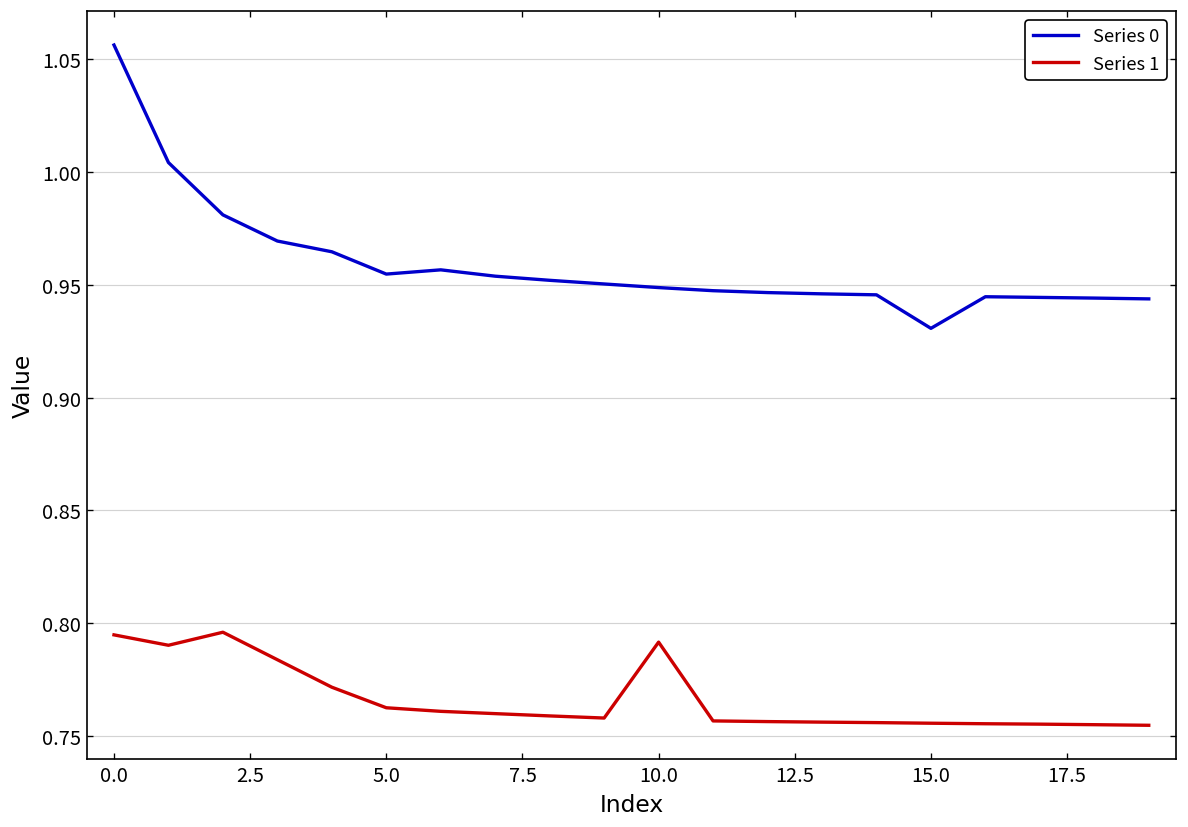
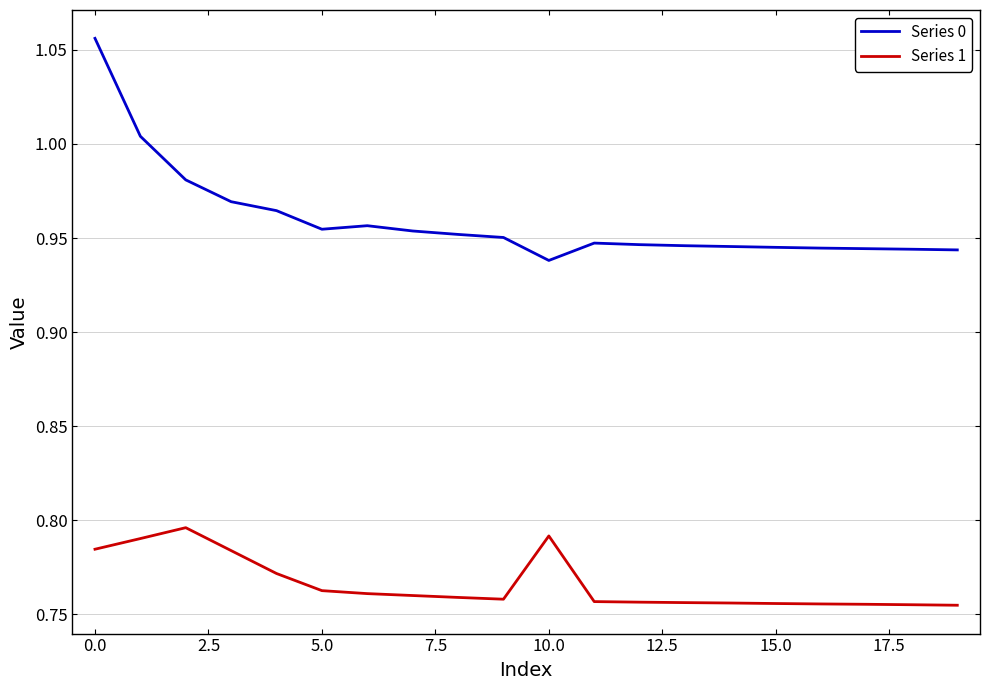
Series 1, 0.0: 0.795 -> 0.785
Series 0, 10.0: 0.949 -> 0.938
Series 0, 15.0: 0.931 -> 0.945
